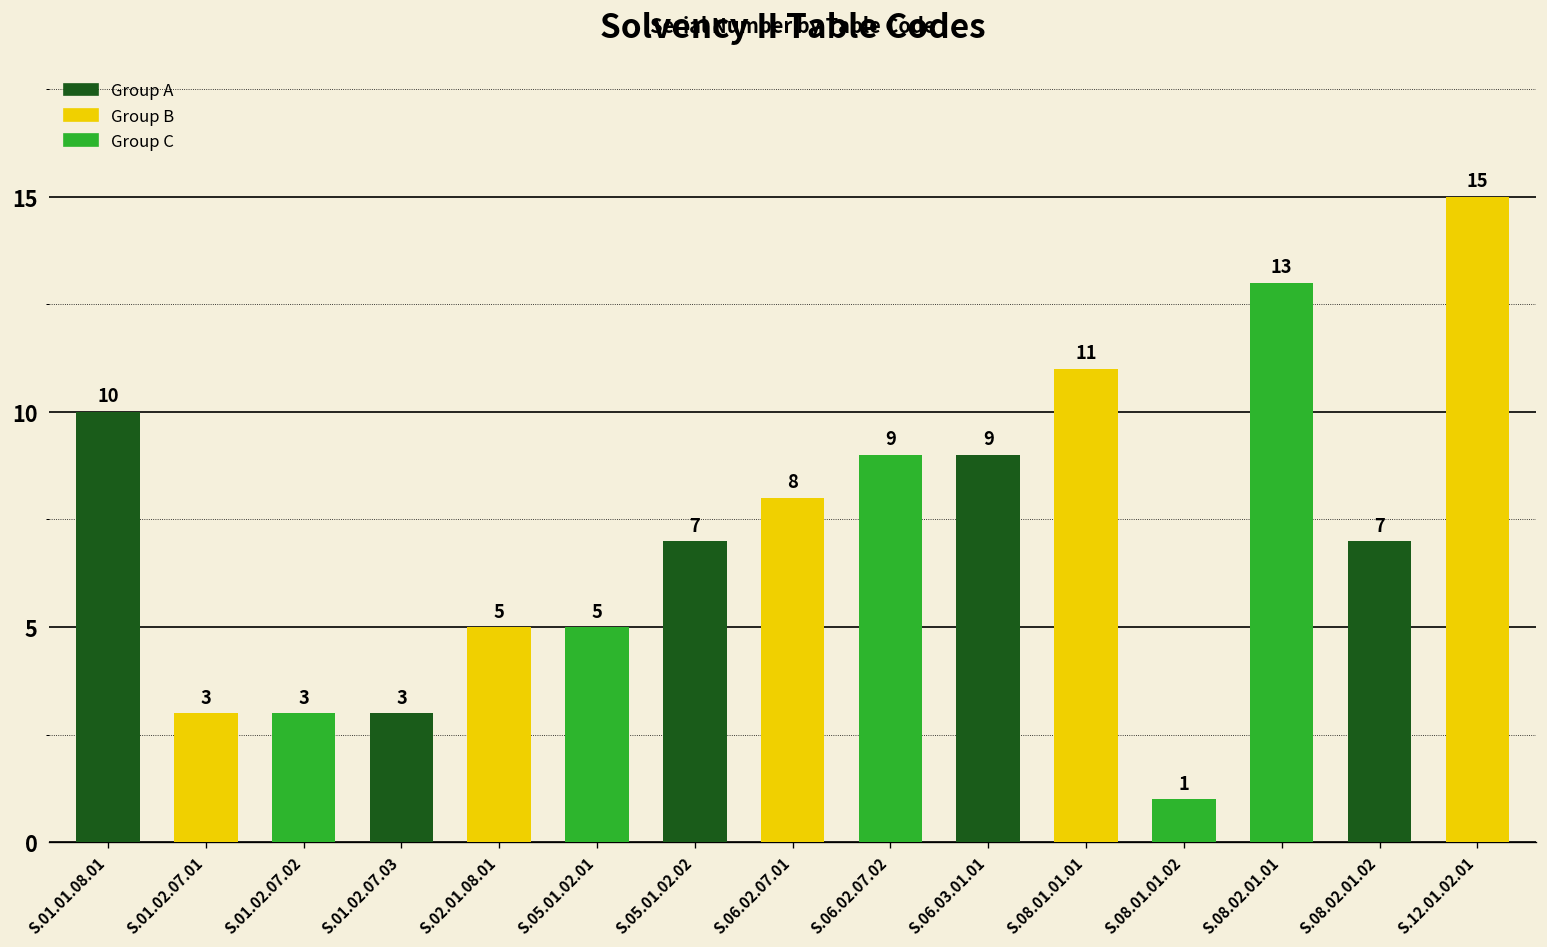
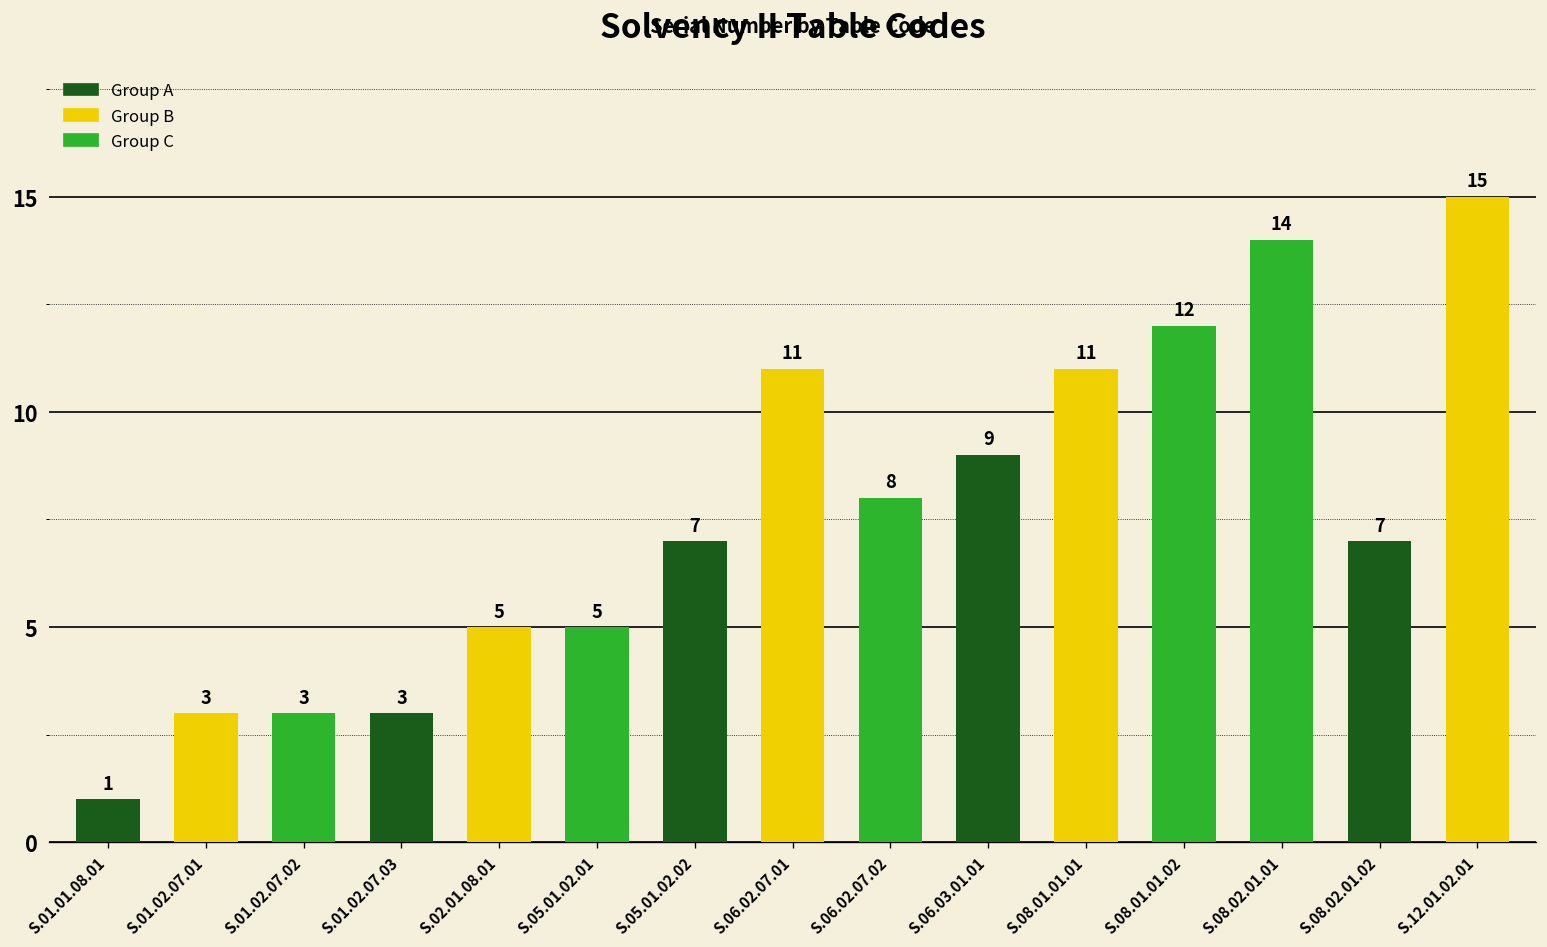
S.01.01.08.01: 10 -> 1
S.06.02.07.01: 8 -> 11
S.06.02.07.02: 9 -> 8
S.08.01.01.02: 1 -> 12
S.08.02.01.01: 13 -> 14
